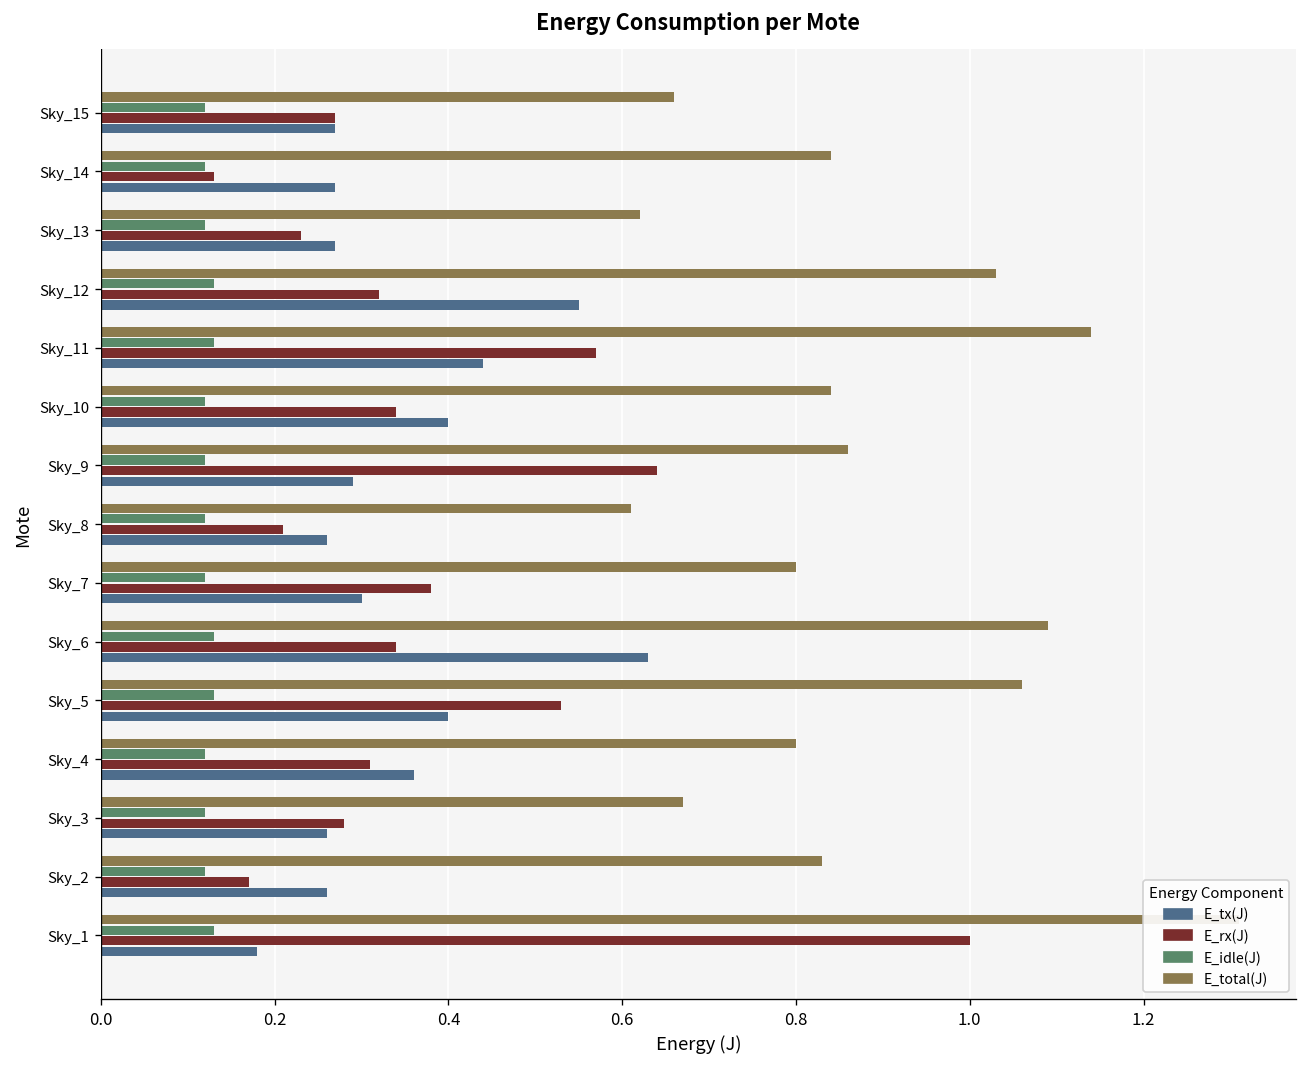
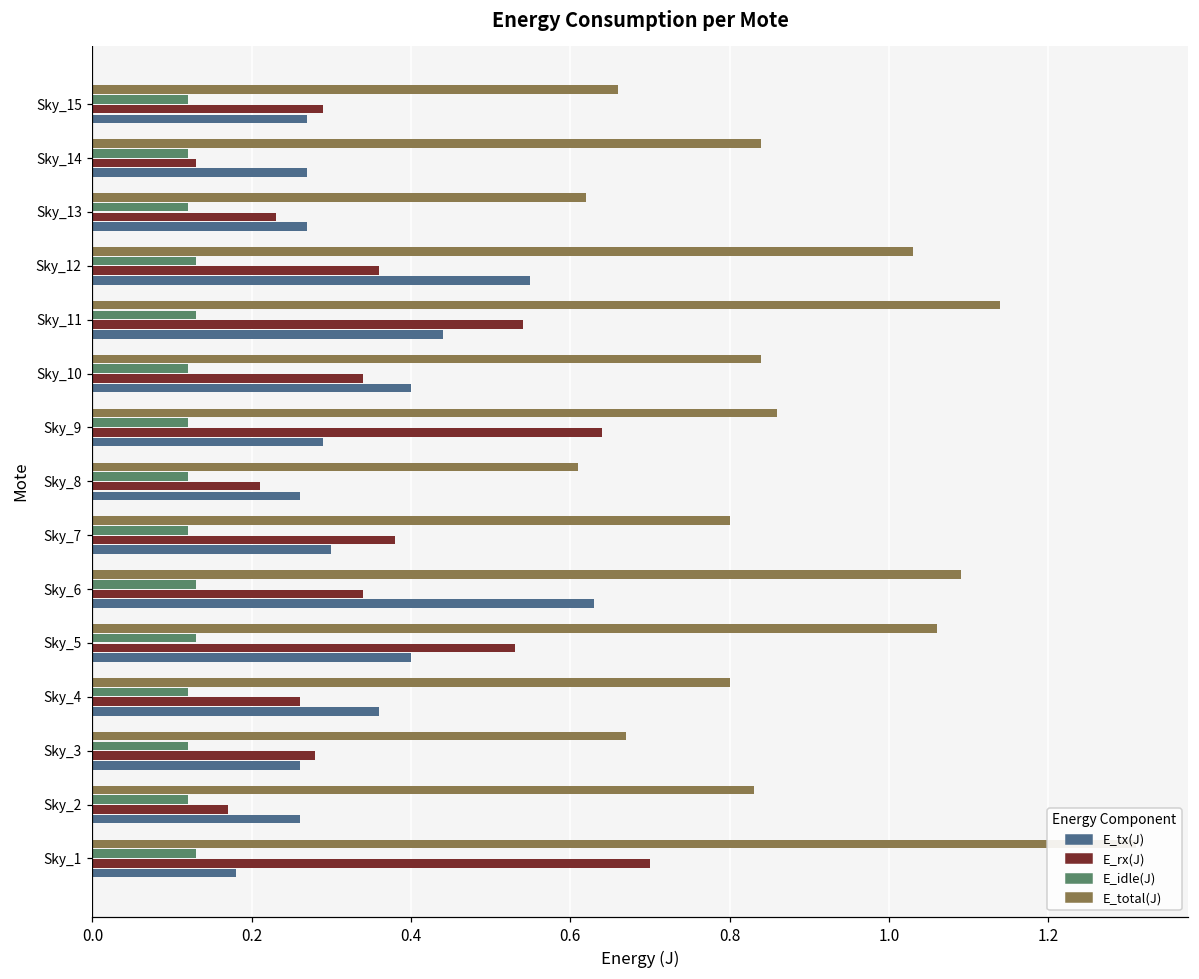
E_rx(J), Sky_15: 0.27 -> 0.29
E_rx(J), Sky_12: 0.32 -> 0.36
E_rx(J), Sky_11: 0.57 -> 0.54
E_rx(J), Sky_4: 0.31 -> 0.26
E_rx(J), Sky_1: 1.0 -> 0.7
